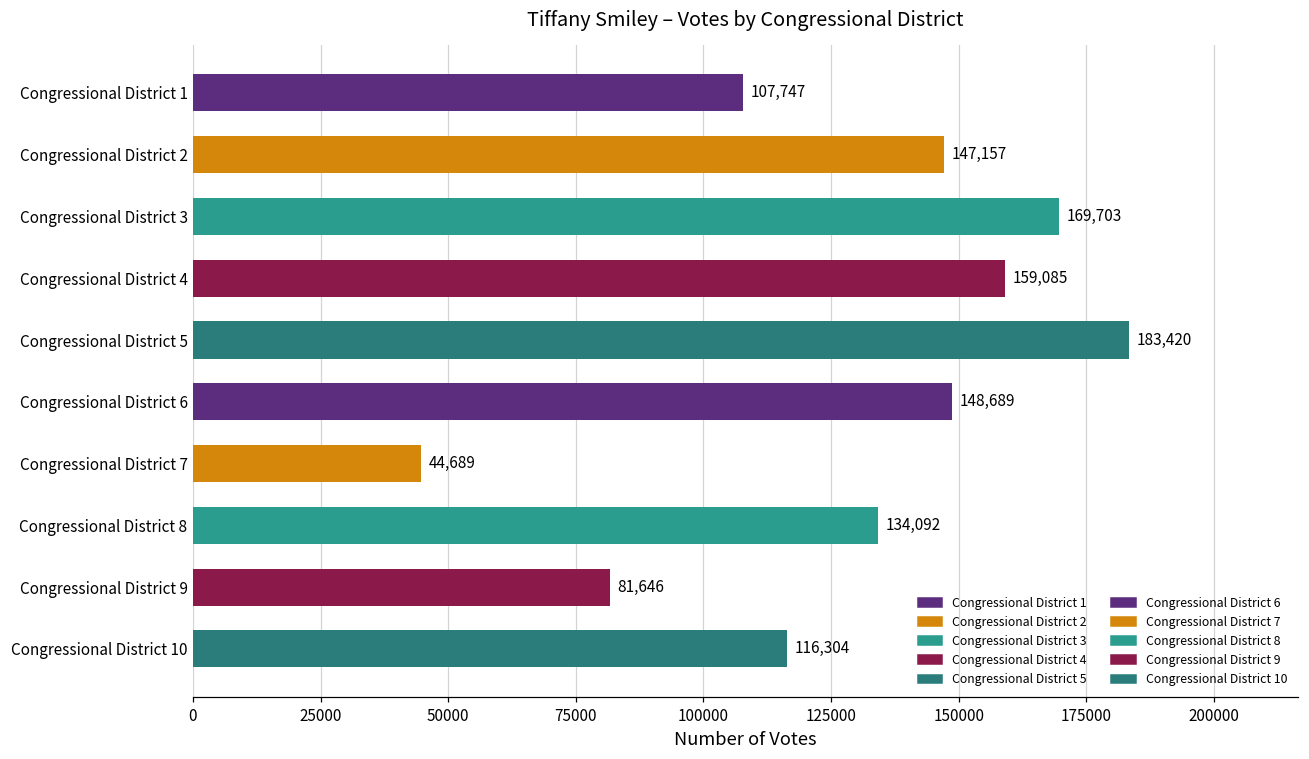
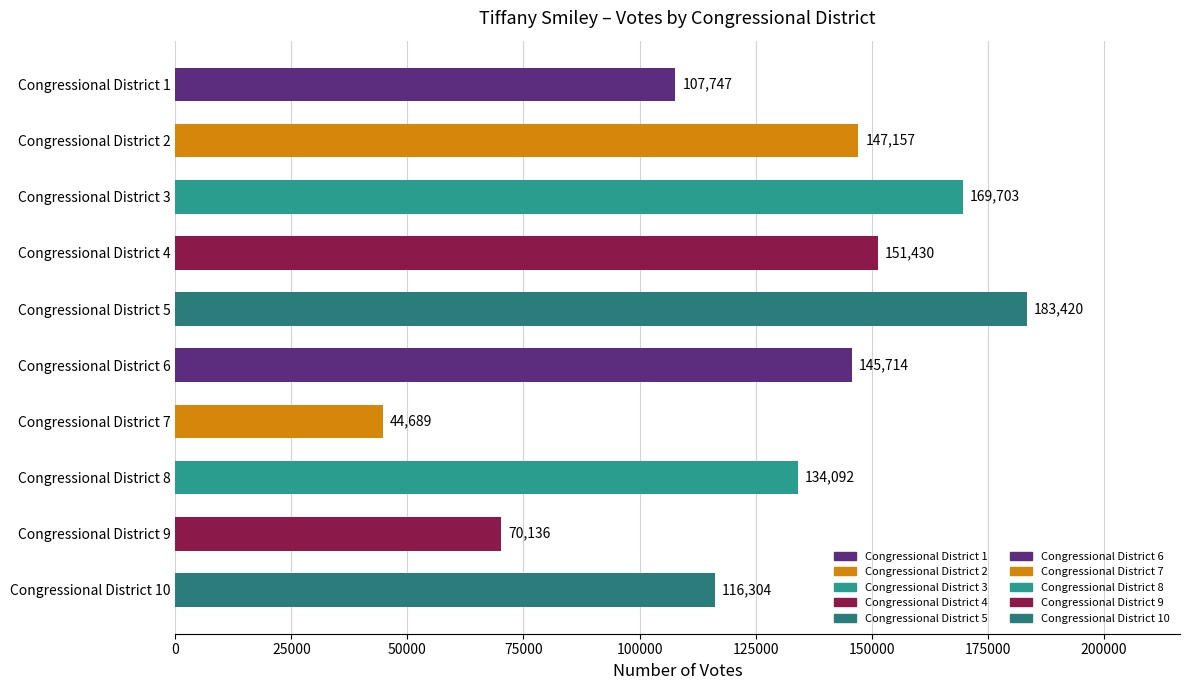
Congressional District 4: 159,085 -> 151,430
Congressional District 6: 148,689 -> 145,714
Congressional District 9: 81,646 -> 70,136
